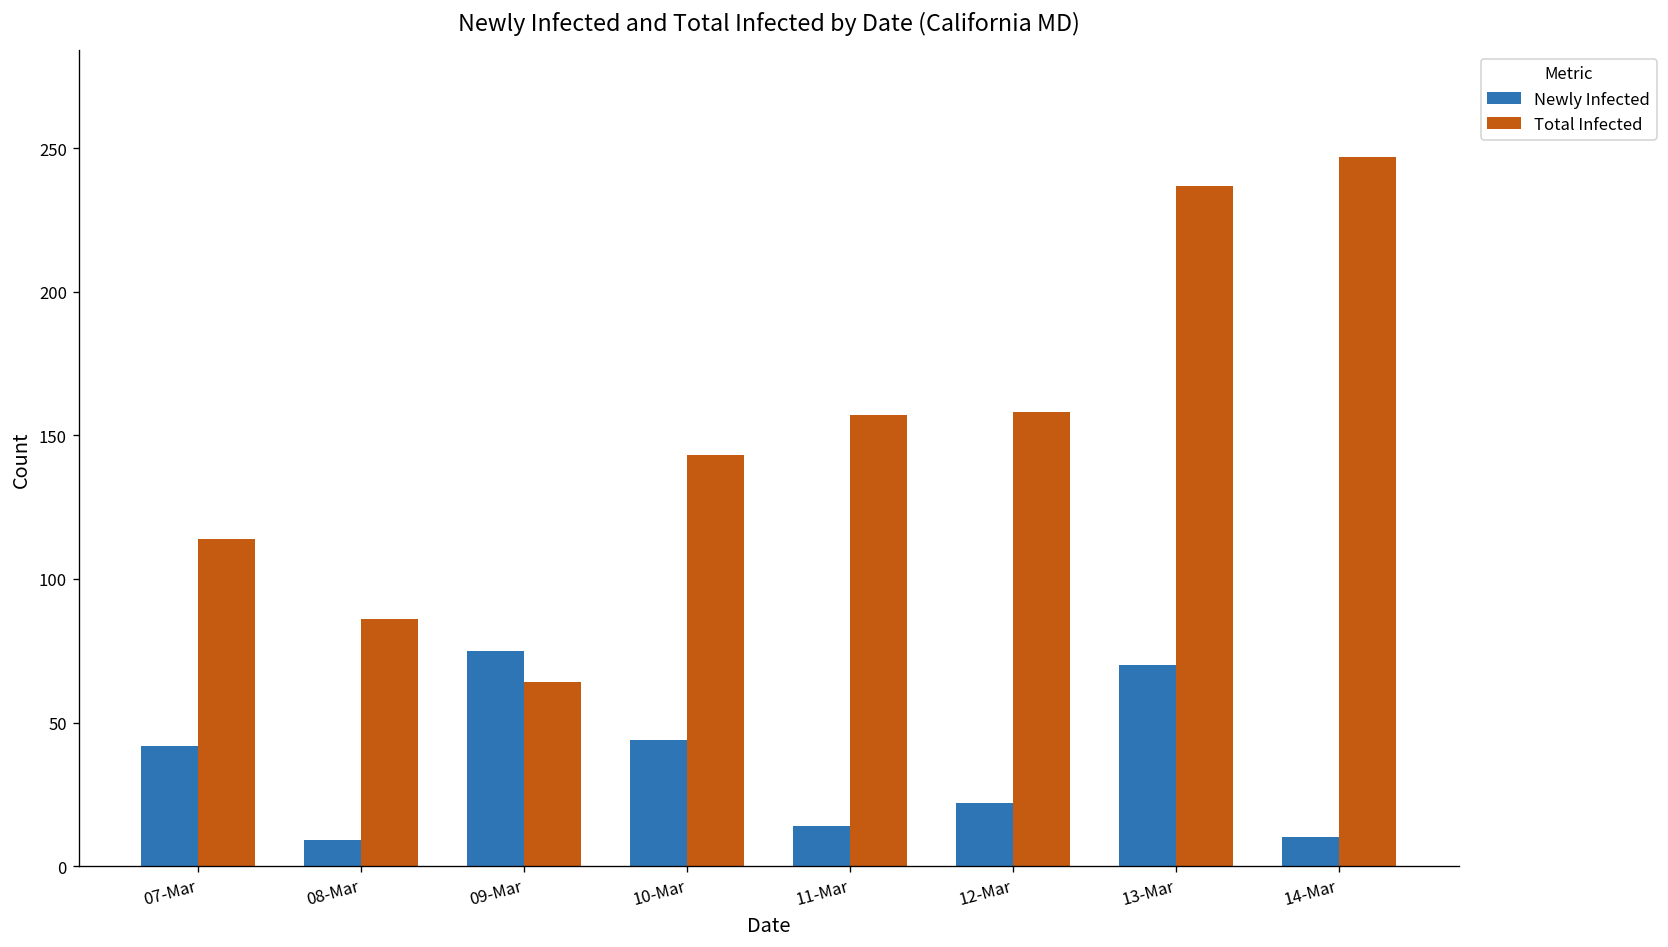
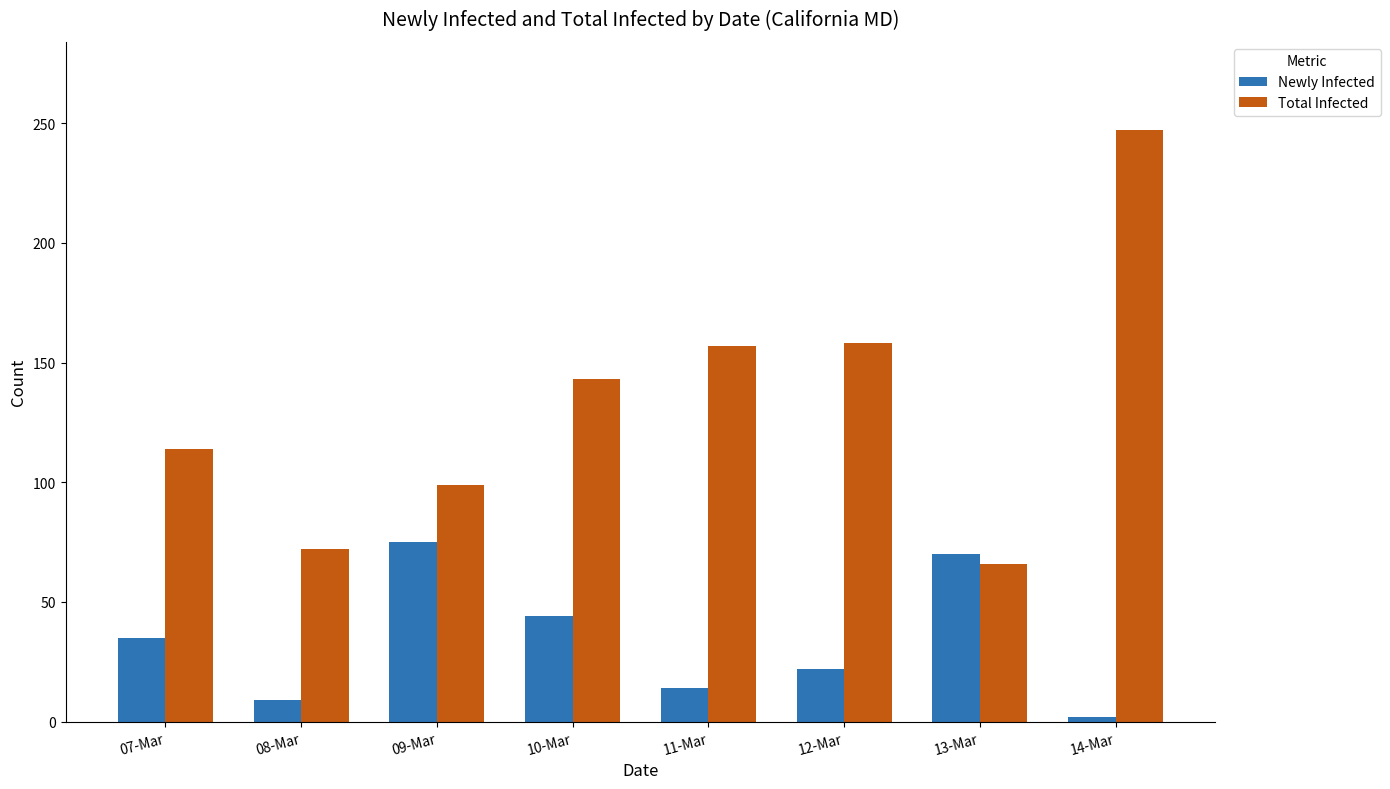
Newly Infected, 07-Mar: 42 -> 35
Total Infected, 08-Mar: 86 -> 72
Total Infected, 09-Mar: 64 -> 99
Total Infected, 13-Mar: 237 -> 66
Newly Infected, 14-Mar: 10 -> 2
